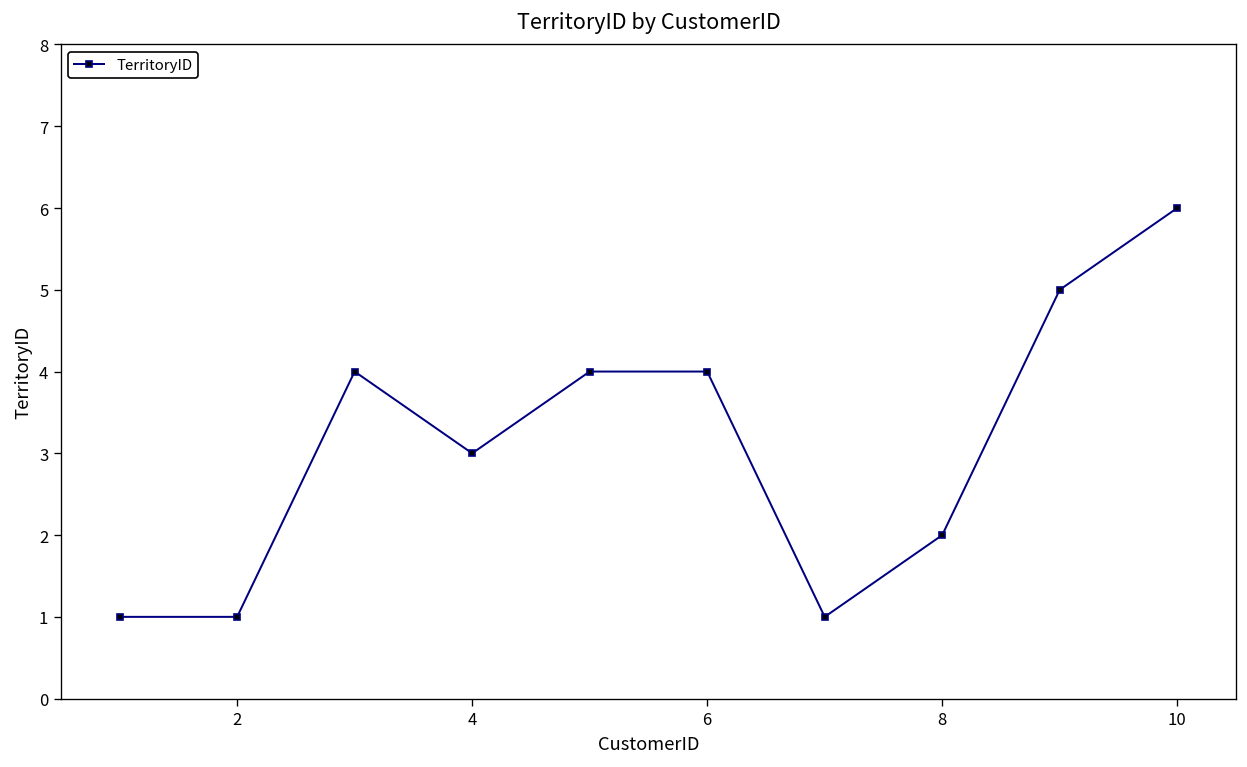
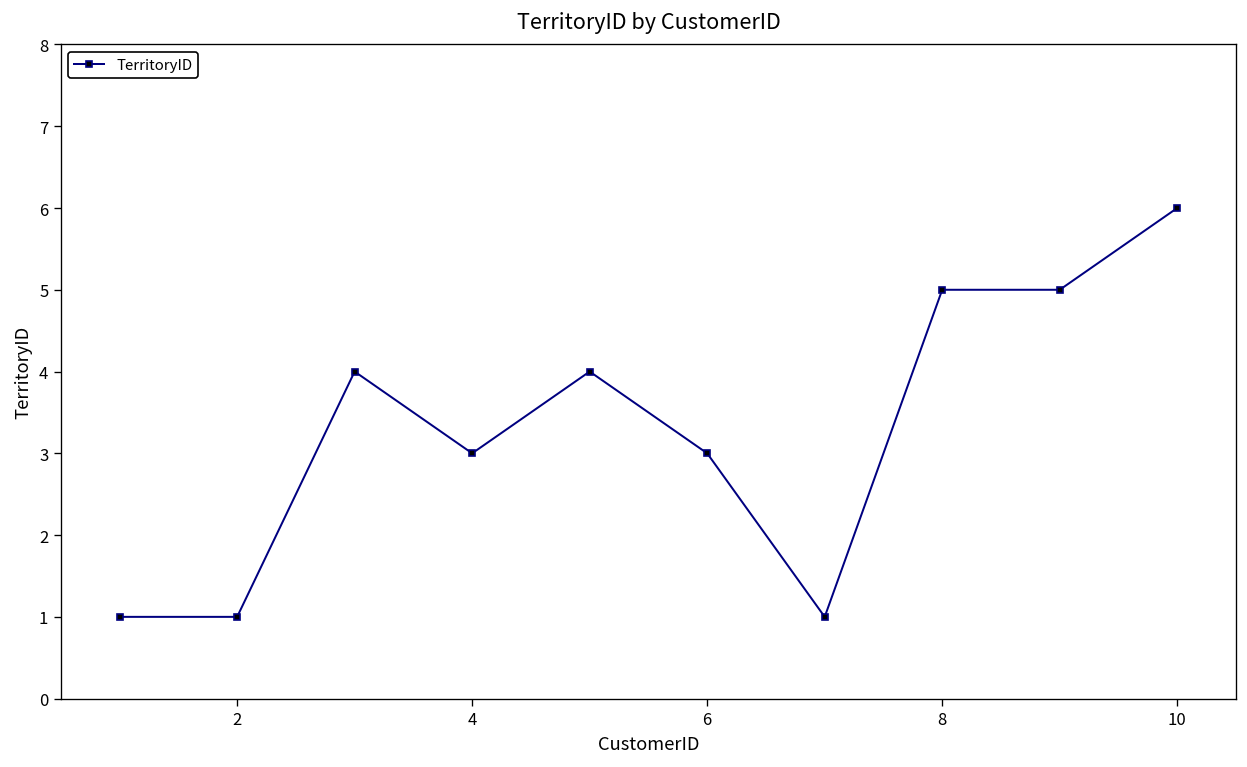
6: 4 -> 3
8: 2 -> 5
